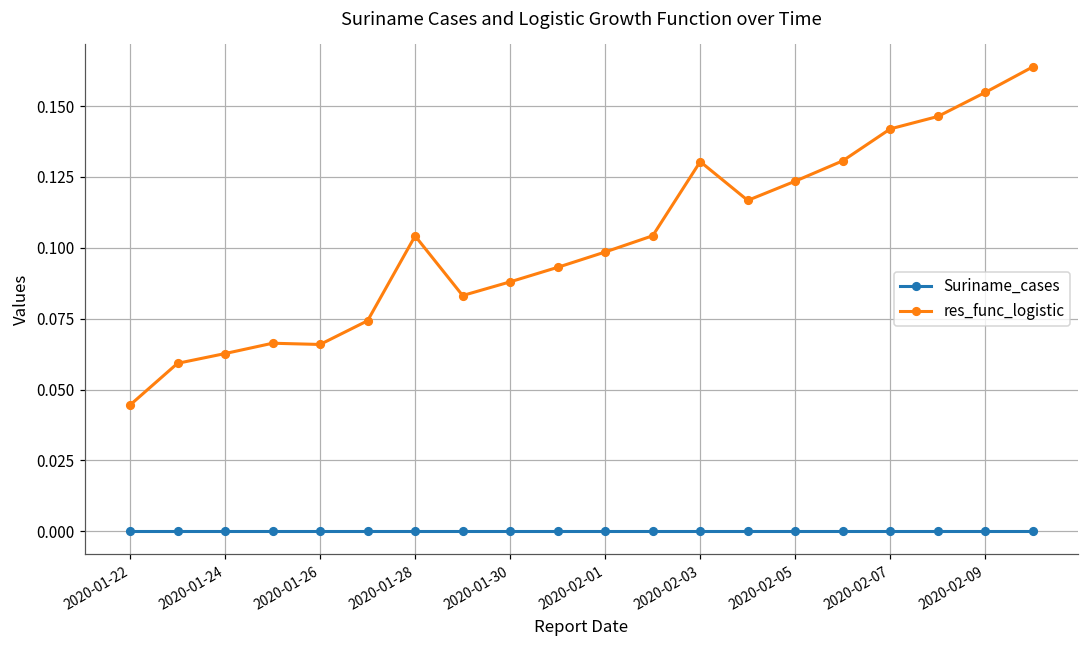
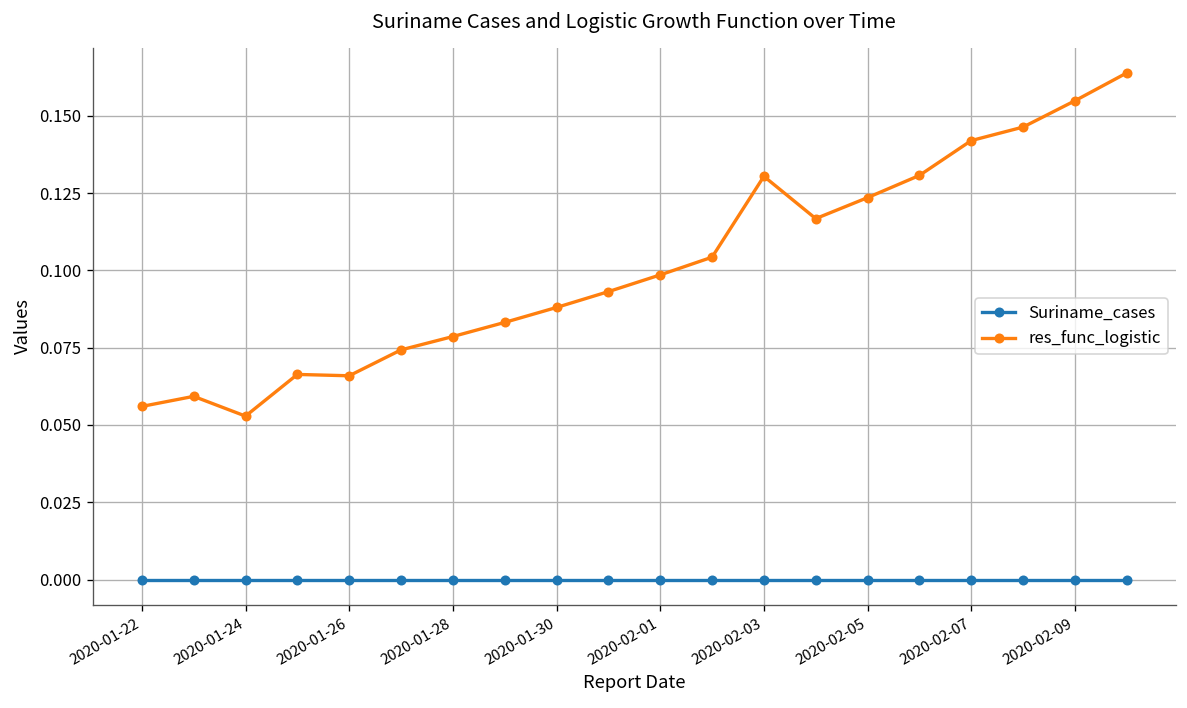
res_func_logistic, 2020-01-22: 0.045 -> 0.056
res_func_logistic, 2020-01-24: 0.063 -> 0.053
res_func_logistic, 2020-01-28: 0.104 -> 0.079
